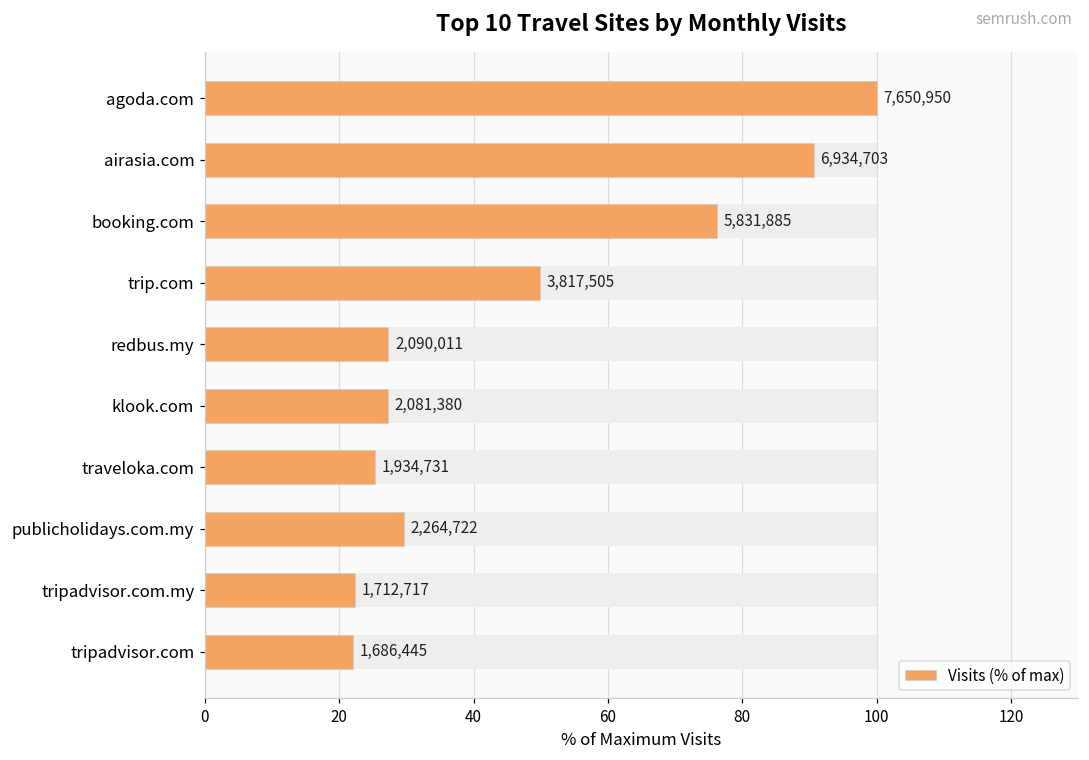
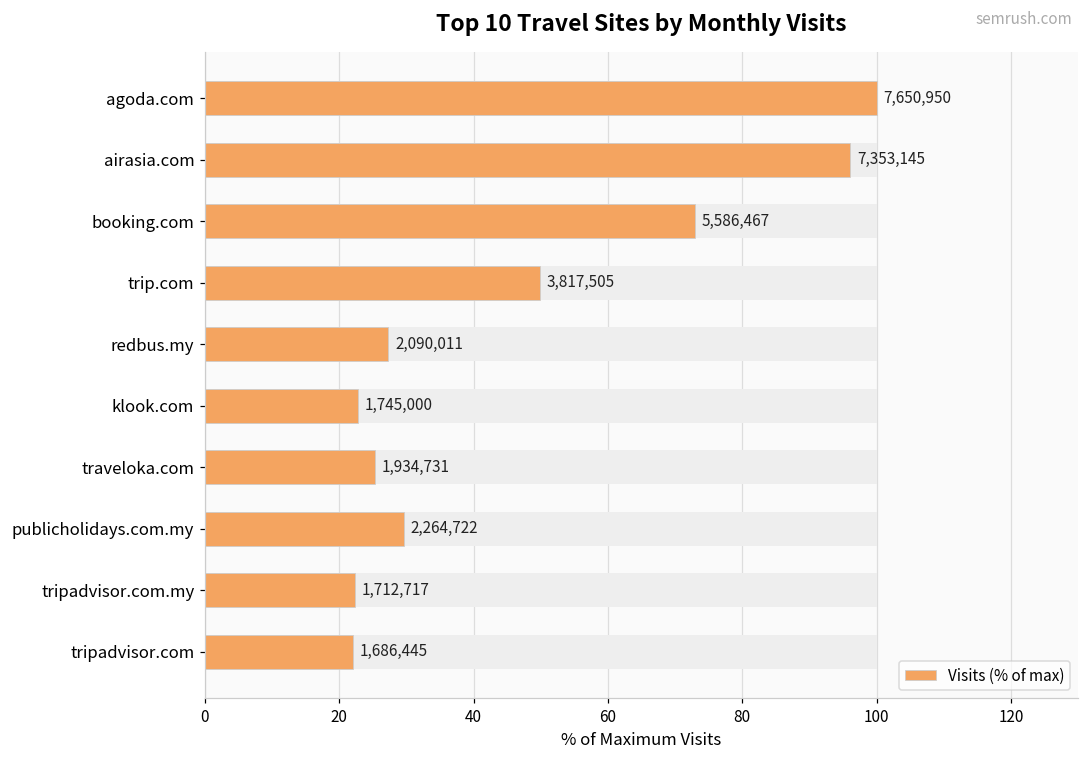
Visits (% of max), airasia.com: 6,934,703 -> 7,353,145
Visits (% of max), booking.com: 5,831,885 -> 5,586,467
Visits (% of max), klook.com: 2,081,380 -> 1,745,000
